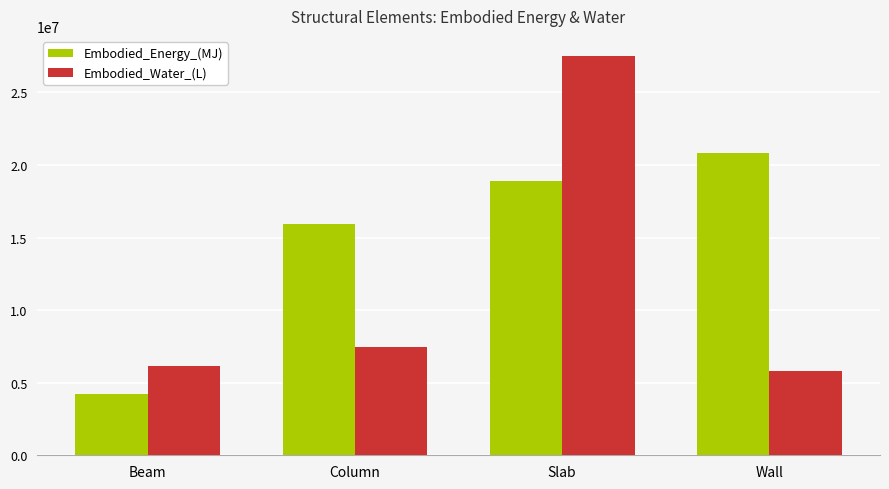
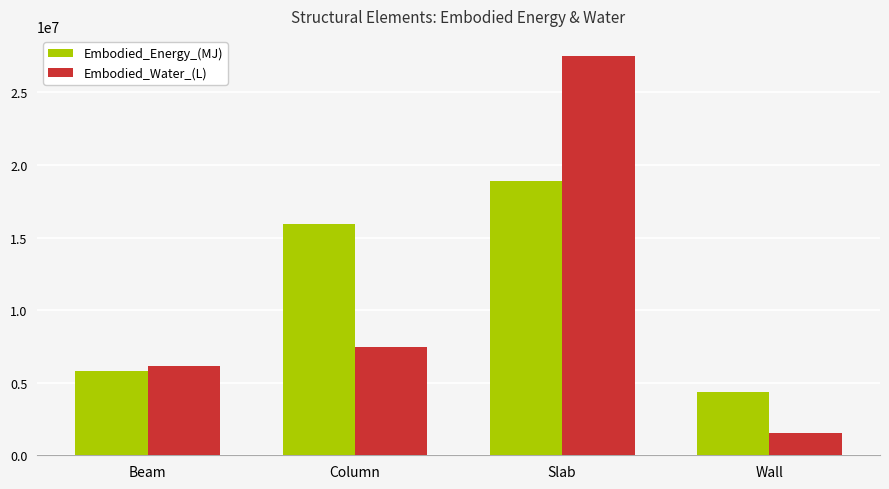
Embodied_Energy_(MJ), Beam: 4200000 -> 5800000
Embodied_Energy_(MJ), Wall: 20800000 -> 4400000
Embodied_Water_(L), Wall: 5800000 -> 1500000
